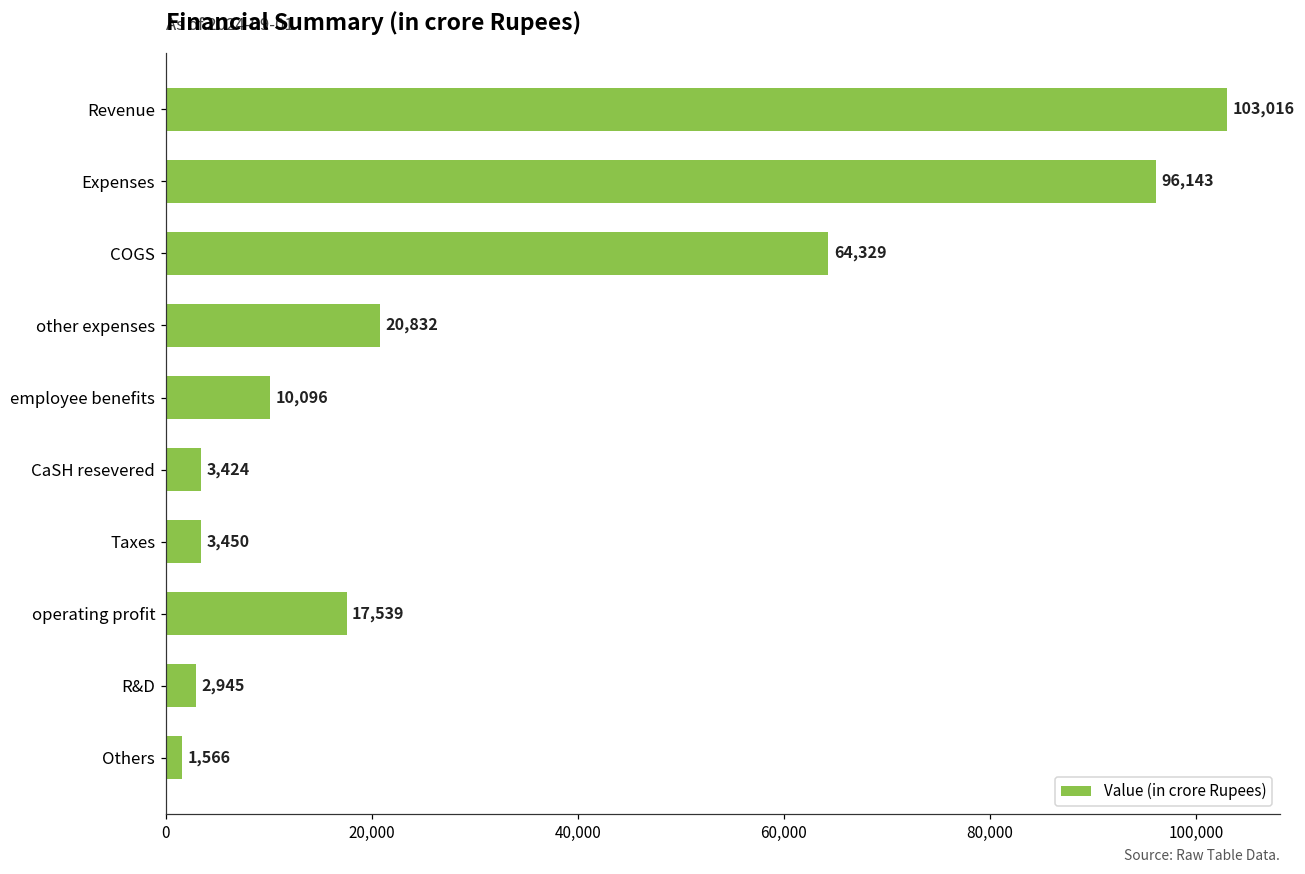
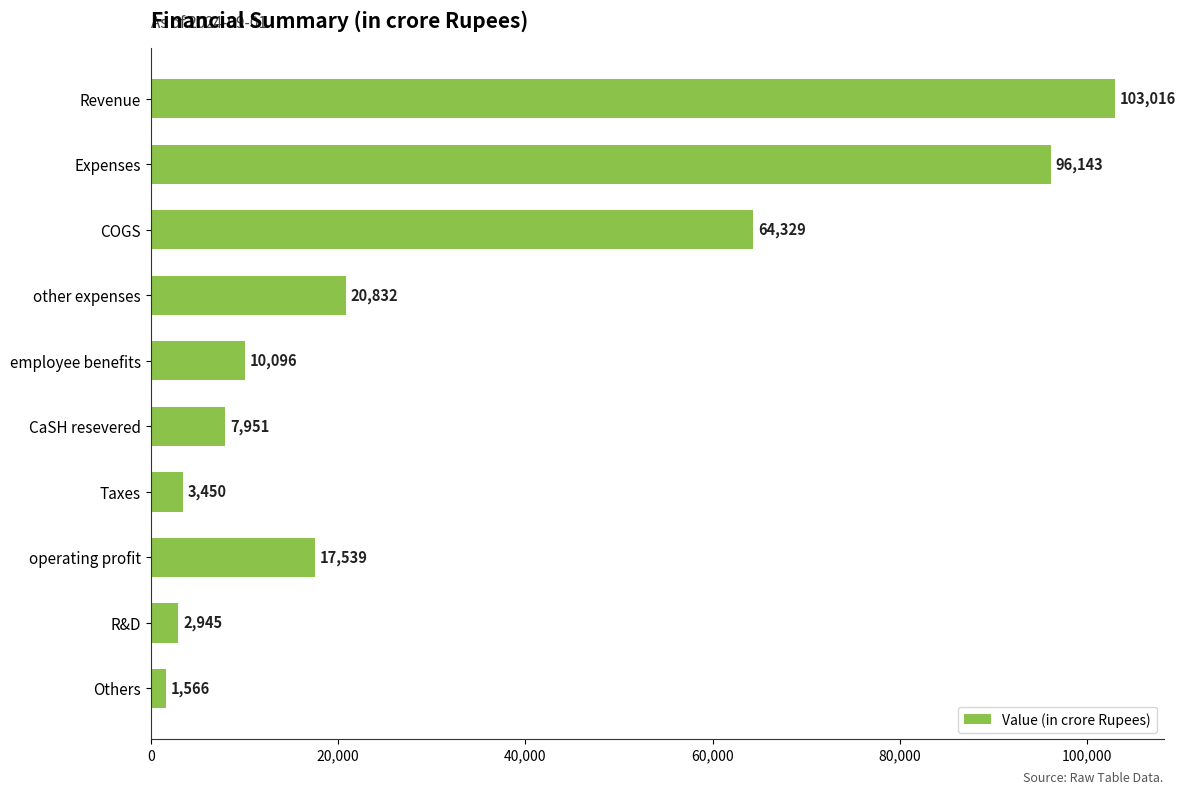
CaSH resevered: 3,424 -> 7,951
